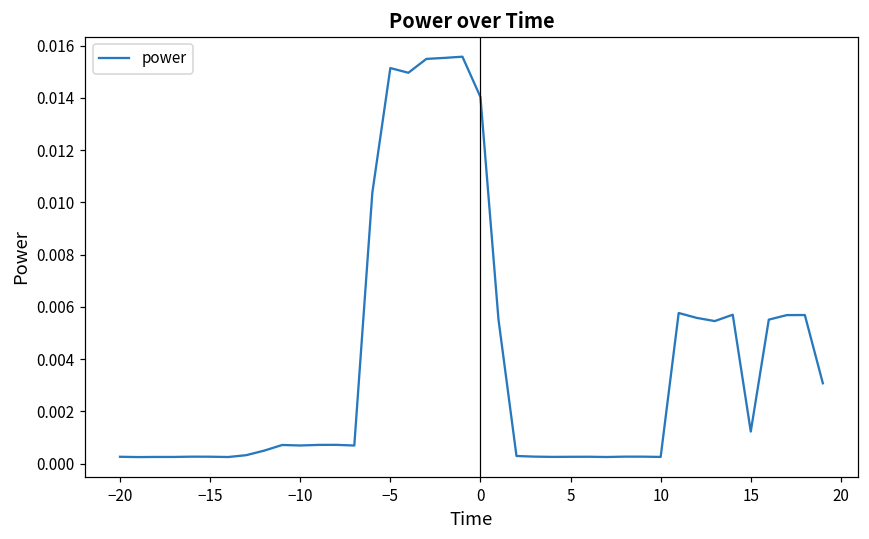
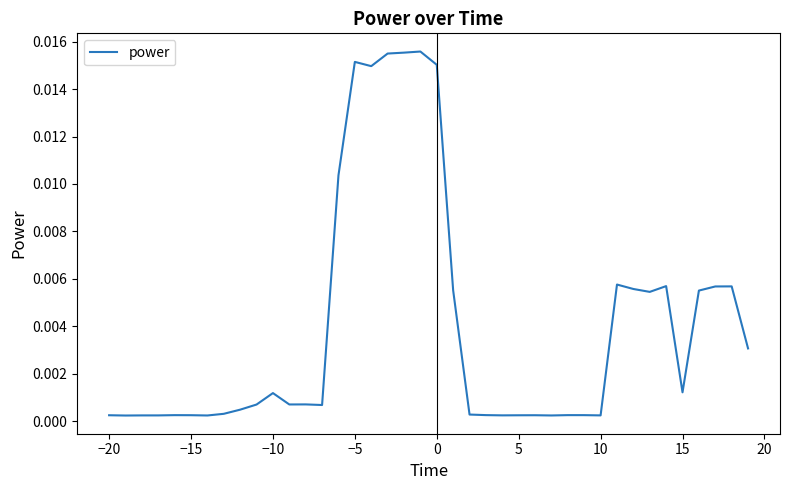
−10: 0.0007 -> 0.0012
0: 0.0140 -> 0.0150
